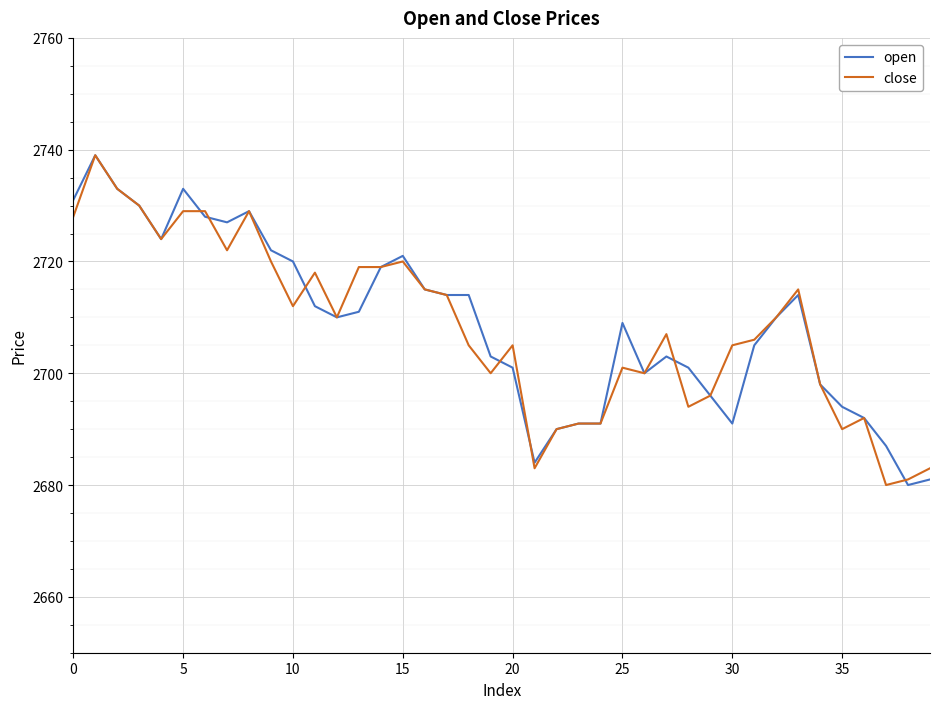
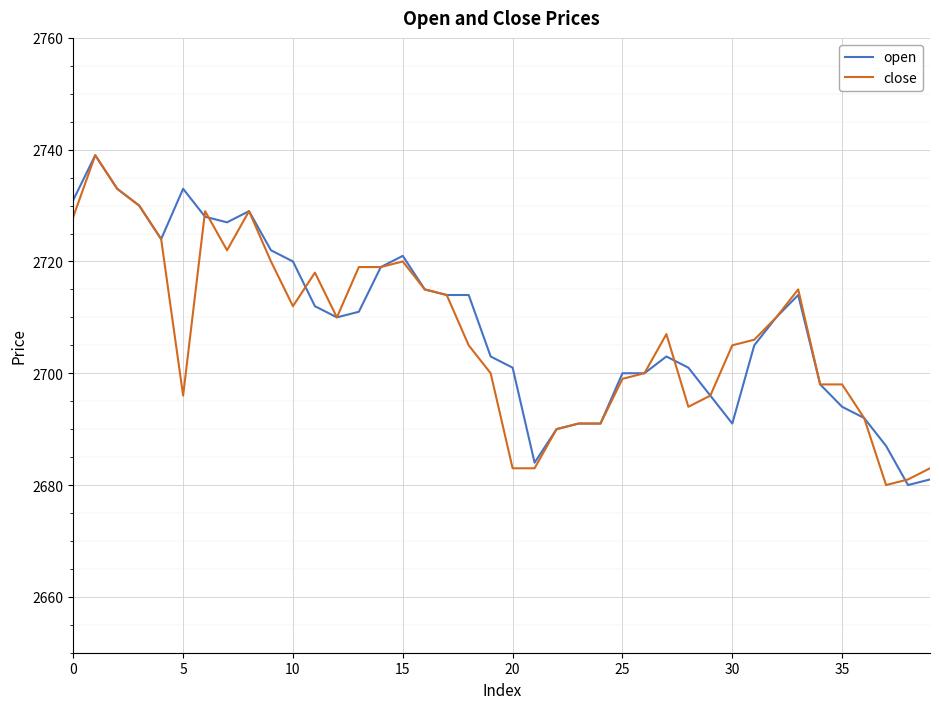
close, 5: 2729 -> 2696
close, 20: 2705 -> 2683
open, 25: 2709 -> 2700
close, 25: 2701 -> 2699
close, 35: 2690 -> 2698
